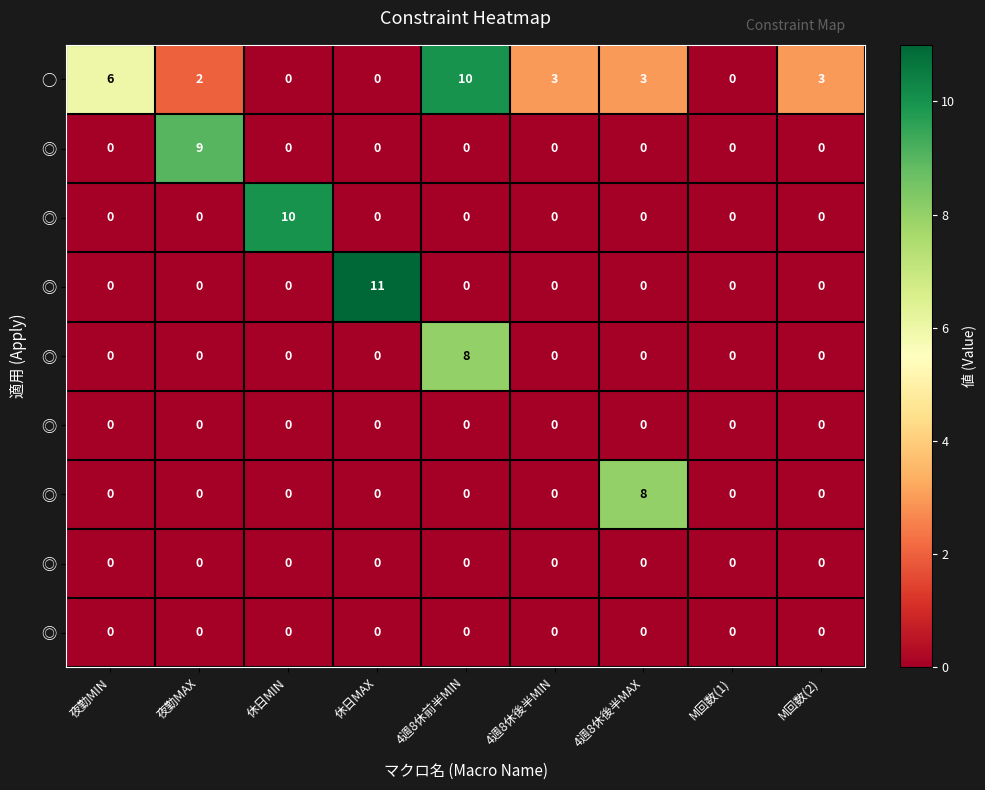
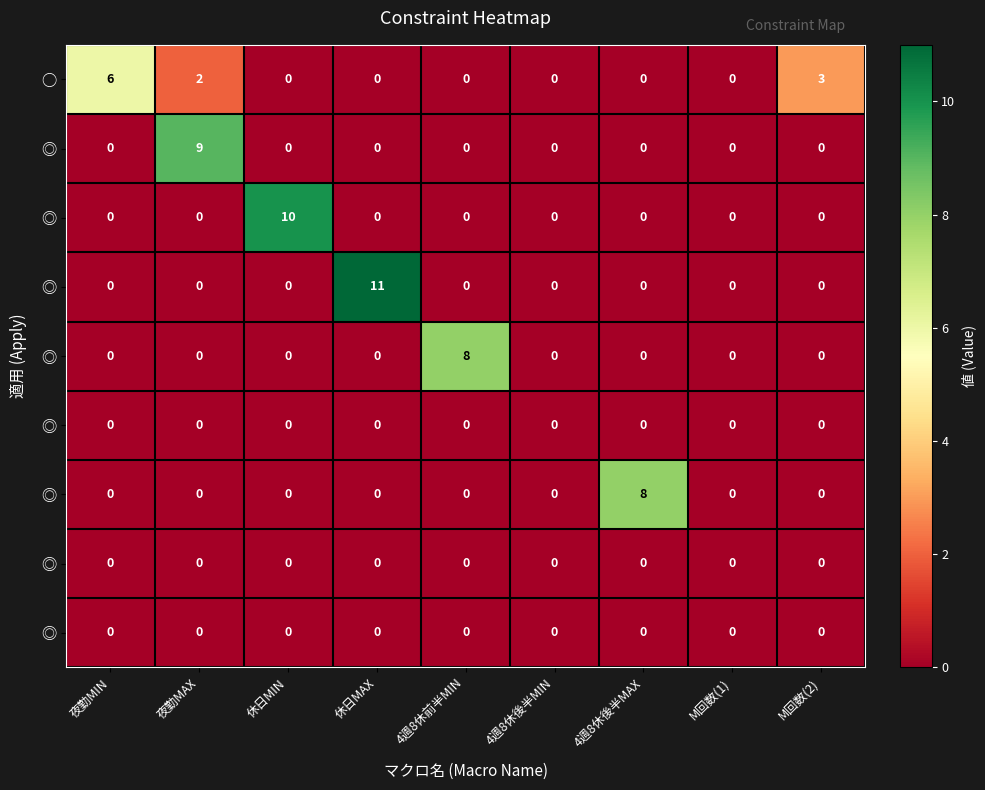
○, 4週8休前半MIN: 10 -> 0
○, 4週8休後半MIN: 3 -> 0
○, 4週8休後半MAX: 3 -> 0
